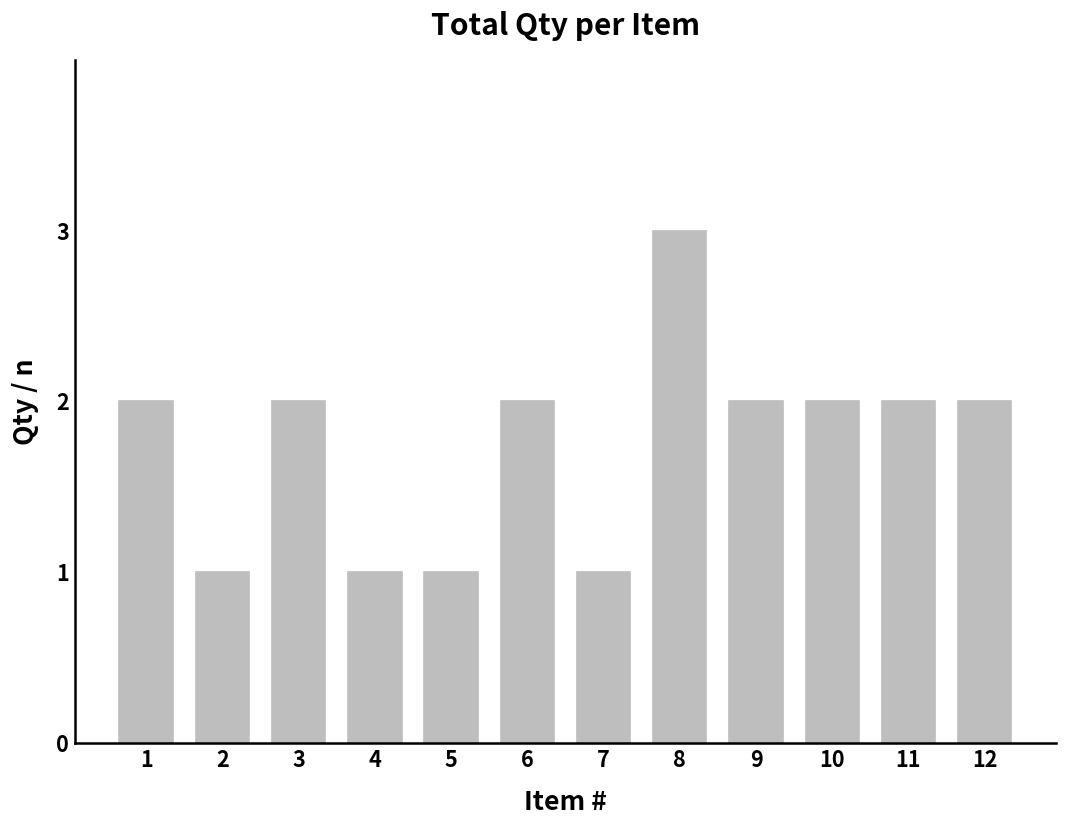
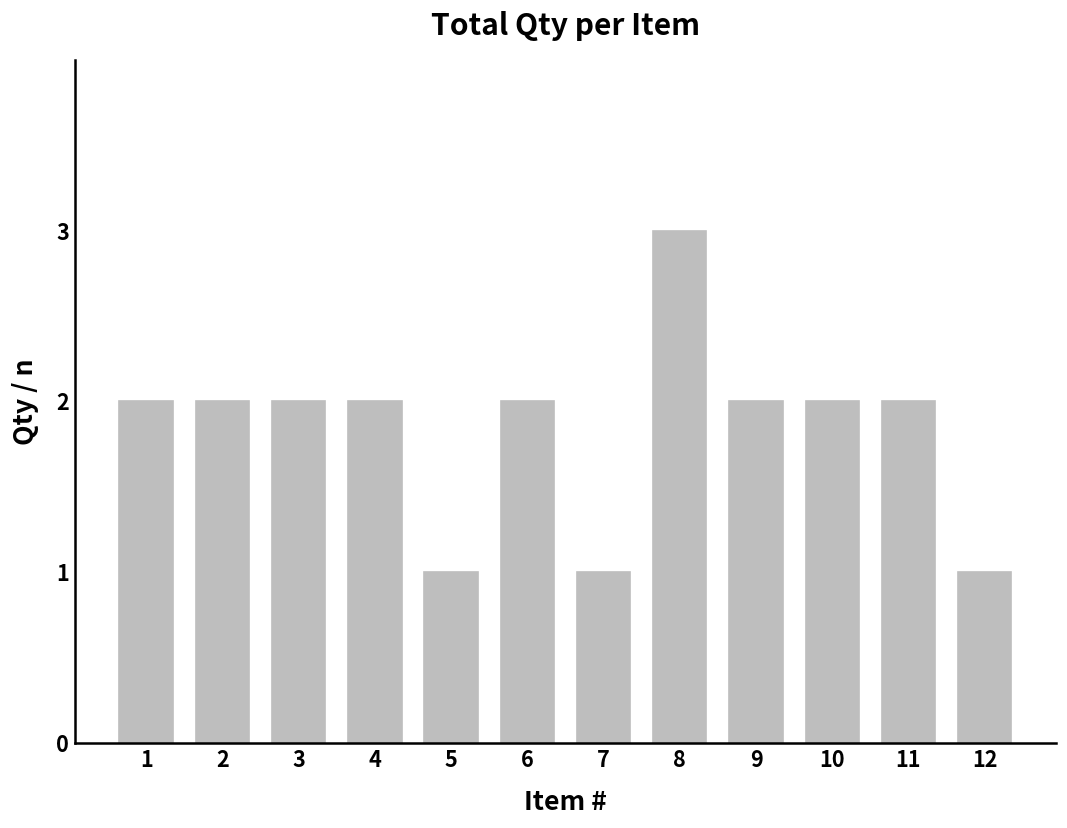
2: 1 -> 2
4: 1 -> 2
12: 2 -> 1
